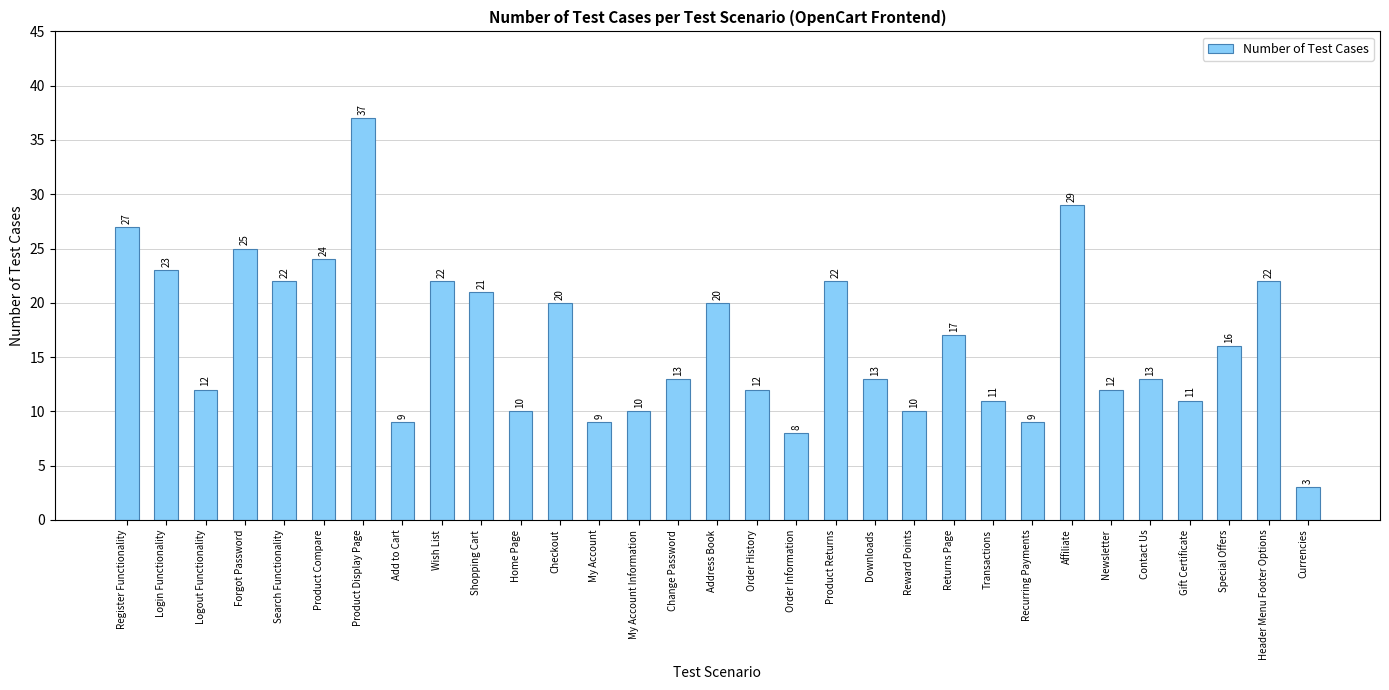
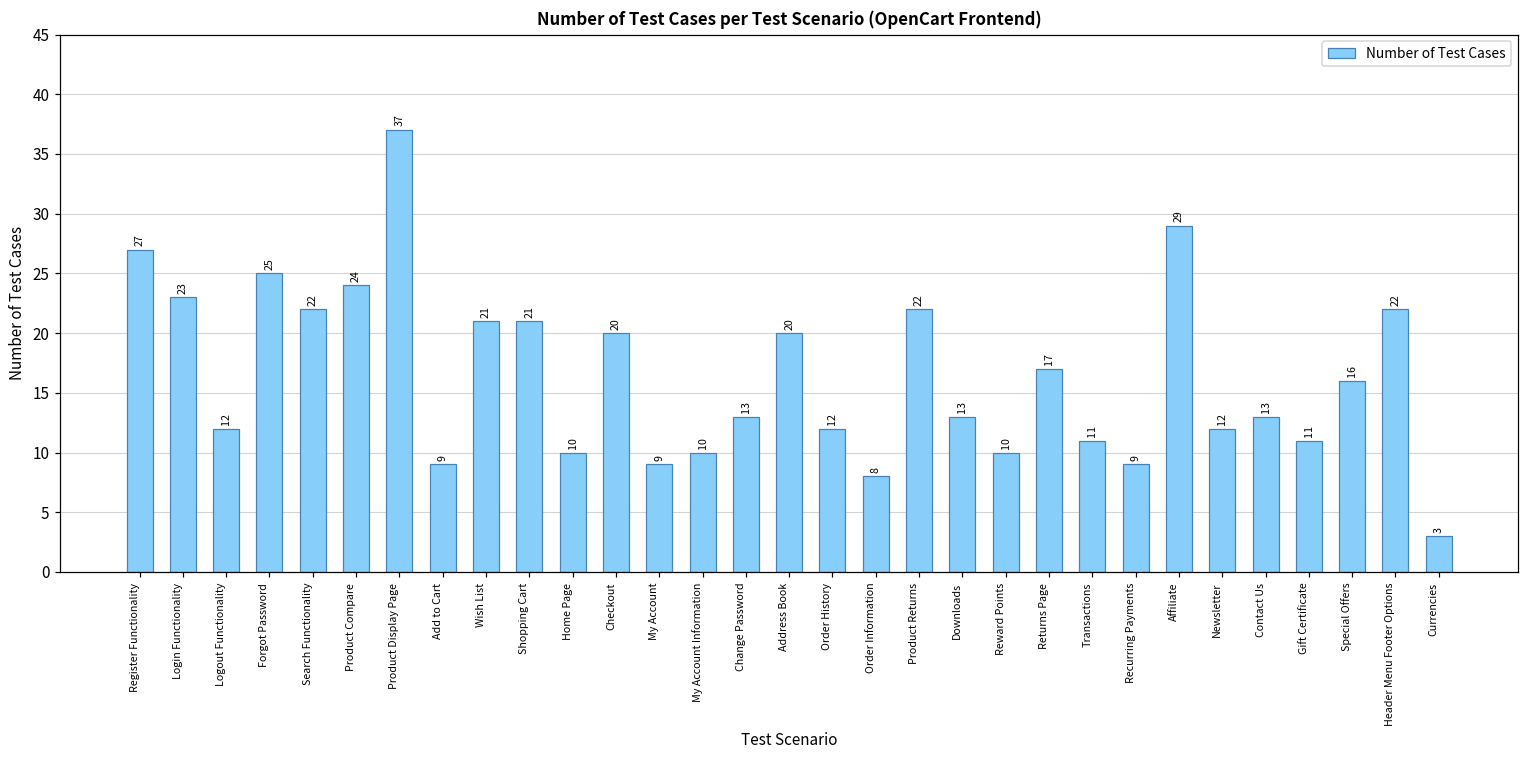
Wish List: 22 -> 21
